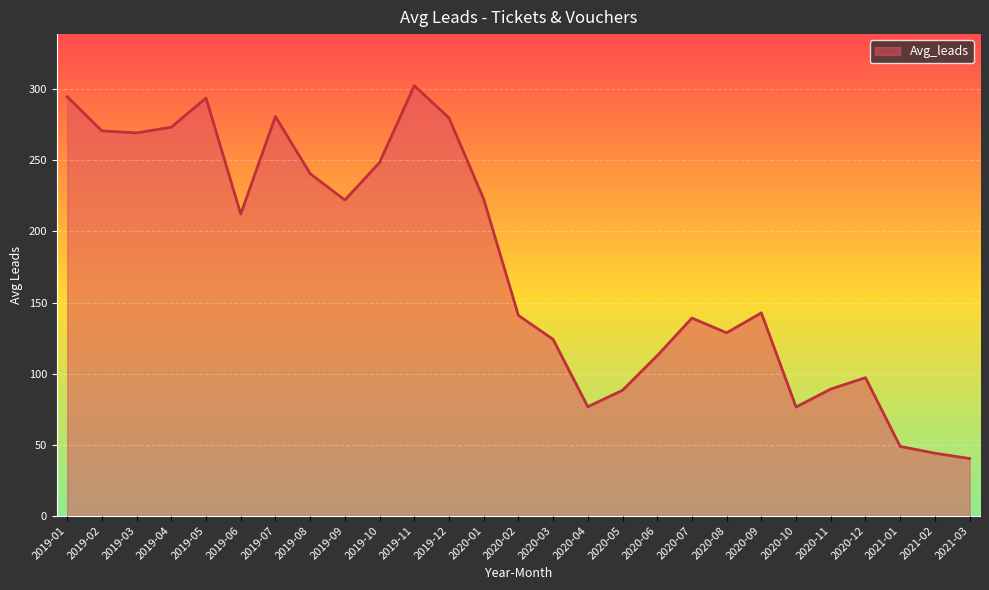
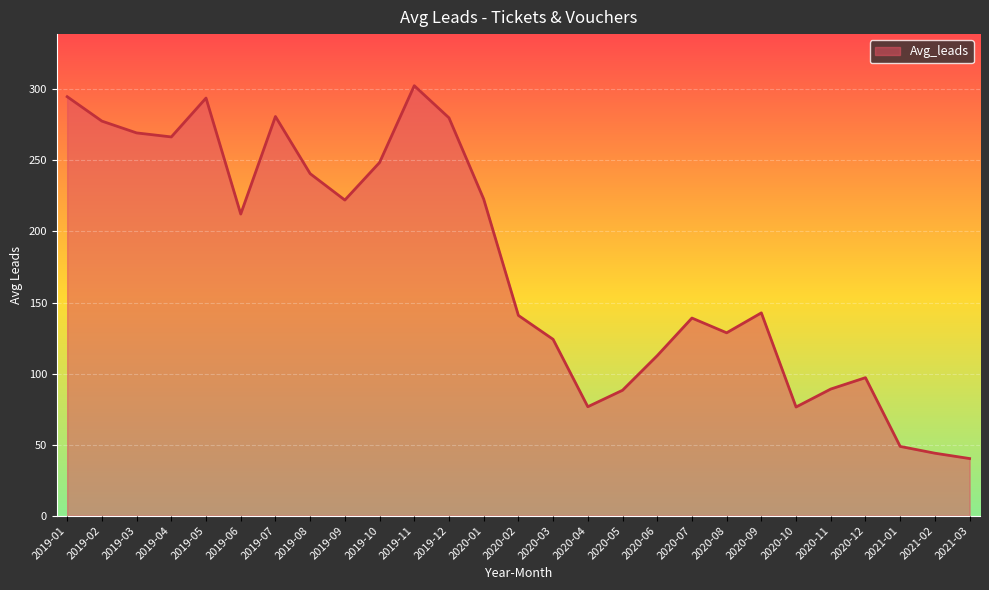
2019-02: 271 -> 278
2019-04: 273 -> 267
